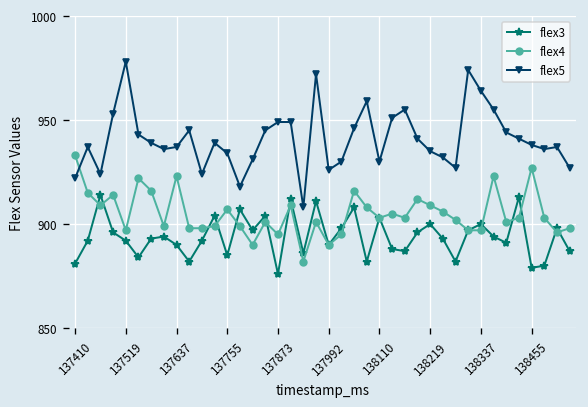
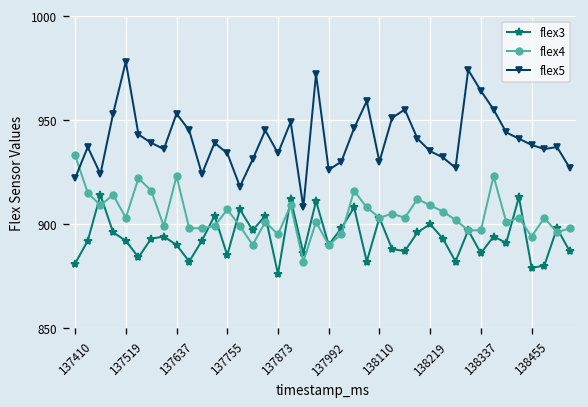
flex4, 137519: 897 -> 903
flex5, 137637: 937 -> 953
flex5, 137873: 949 -> 934
flex3, 138337: 900 -> 886
flex4, 138455: 927 -> 894
